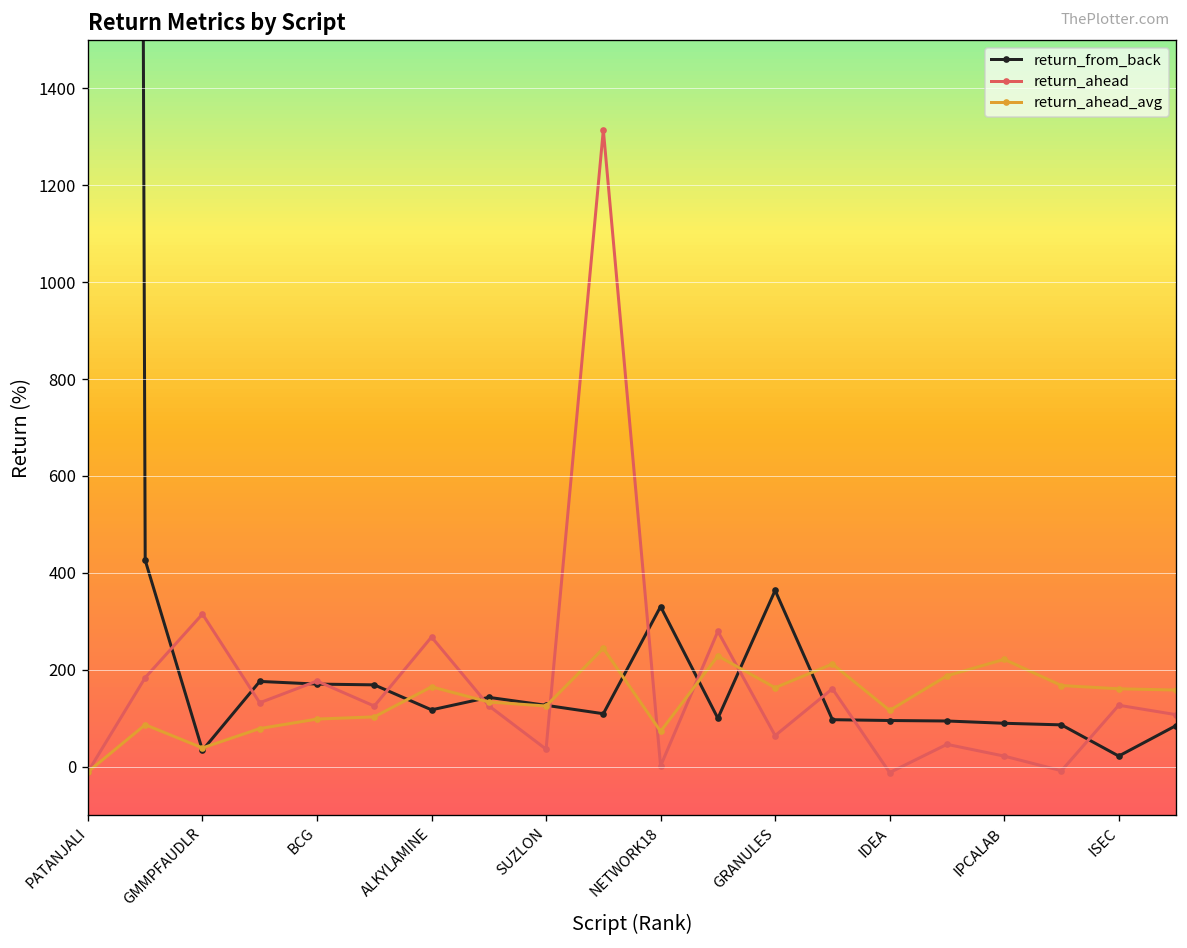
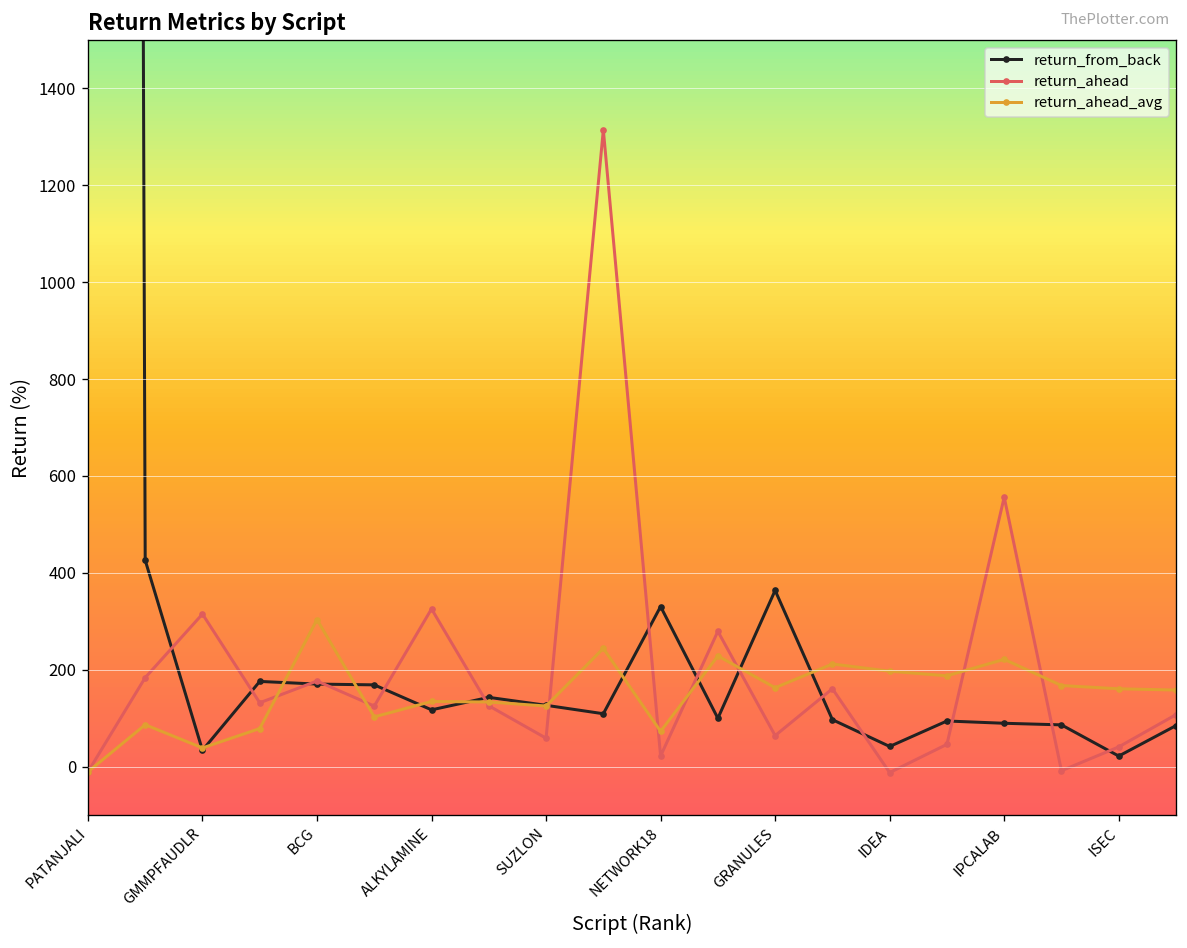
return_ahead_avg, BCG: 100 -> 300
return_ahead, ALKYLAMINE: 270 -> 330
return_ahead_avg, ALKYLAMINE: 160 -> 130
return_ahead, SUZLON: 40 -> 60
return_ahead, NETWORK18: 0 -> 20
return_from_back, IDEA: 100 -> 40
return_ahead_avg, IDEA: 120 -> 200
return_ahead, IPCALAB: 20 -> 560
return_ahead, ISEC: 130 -> 40
